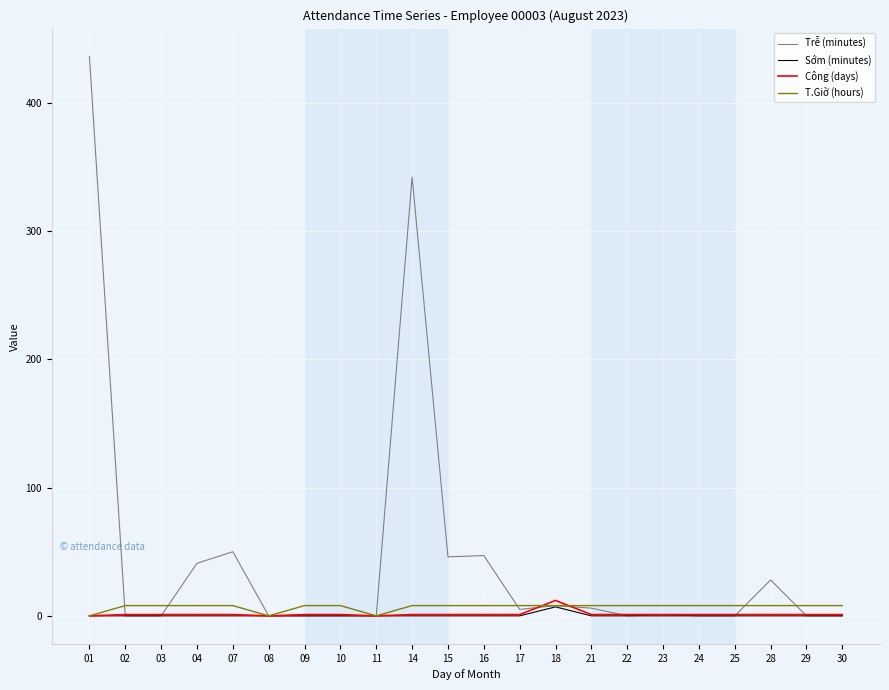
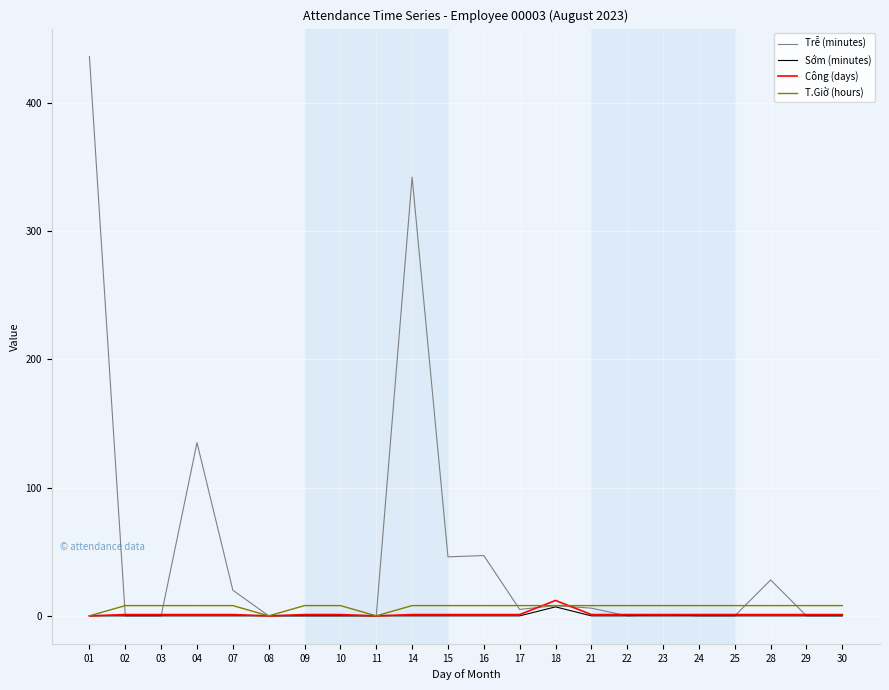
Trễ (minutes), 04: 41 -> 135
Trễ (minutes), 07: 50 -> 20
